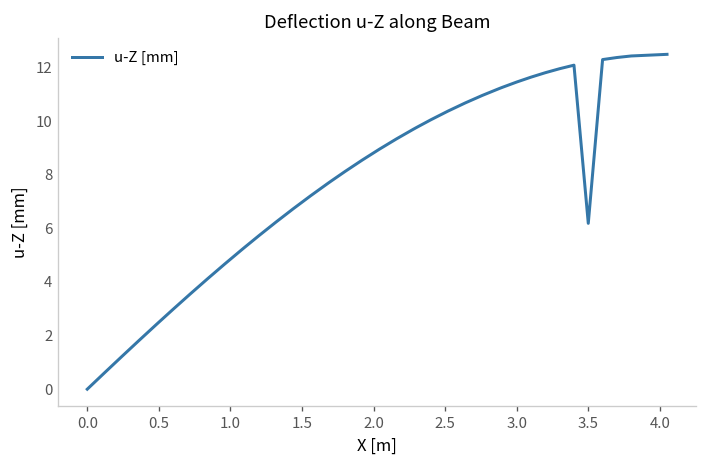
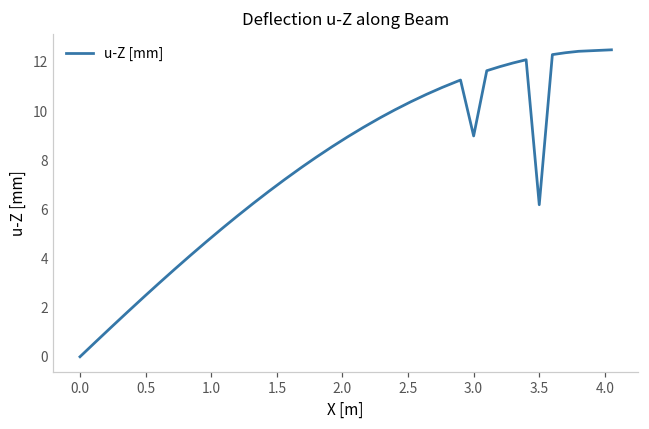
3.0: 11.5 -> 9.0
